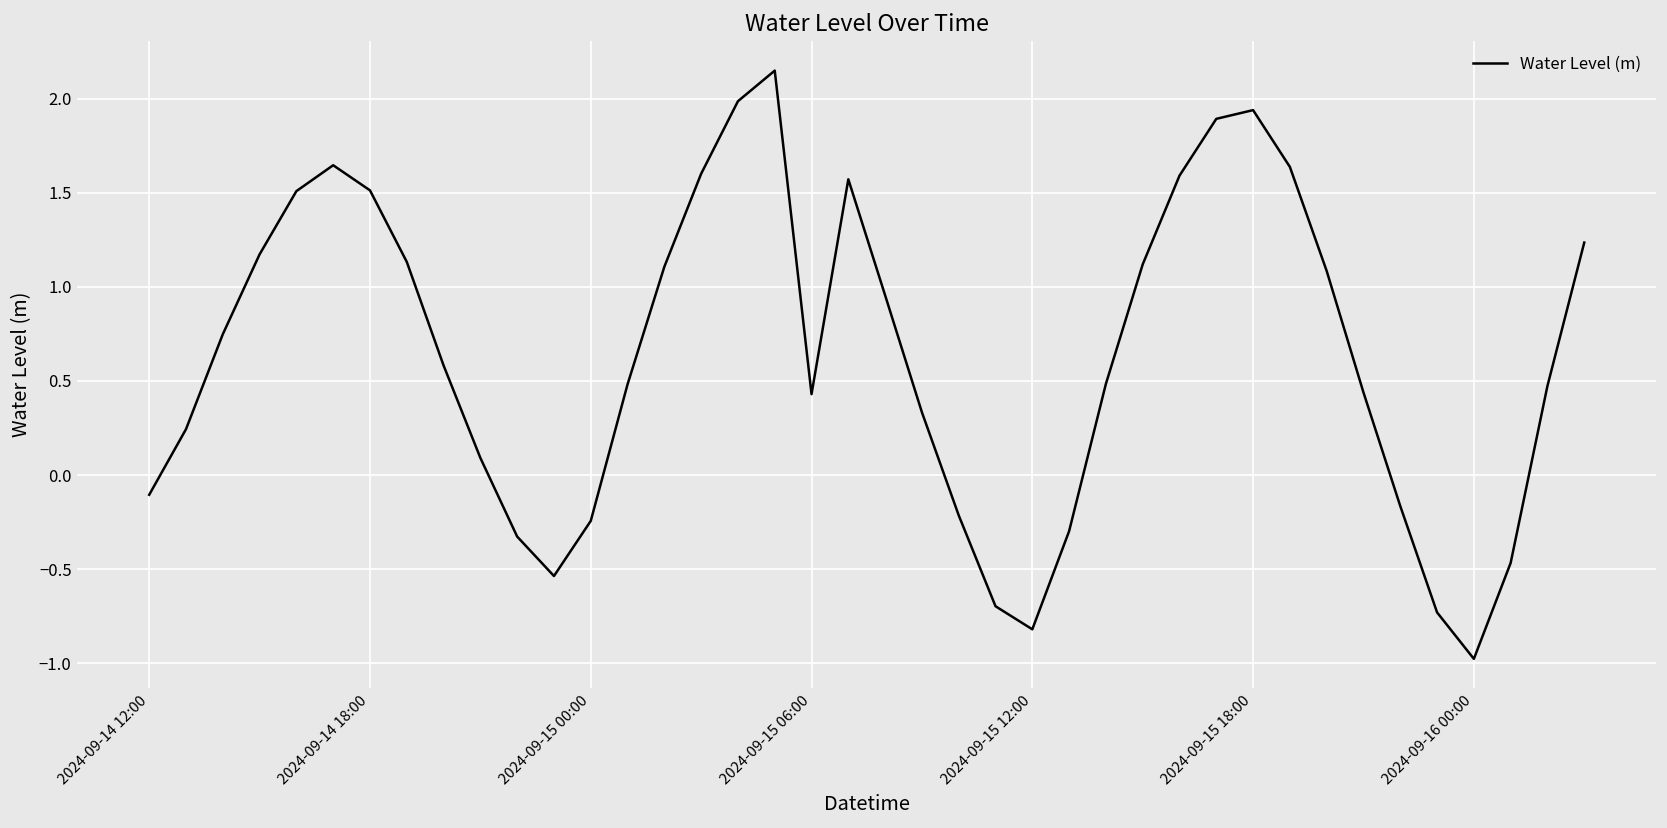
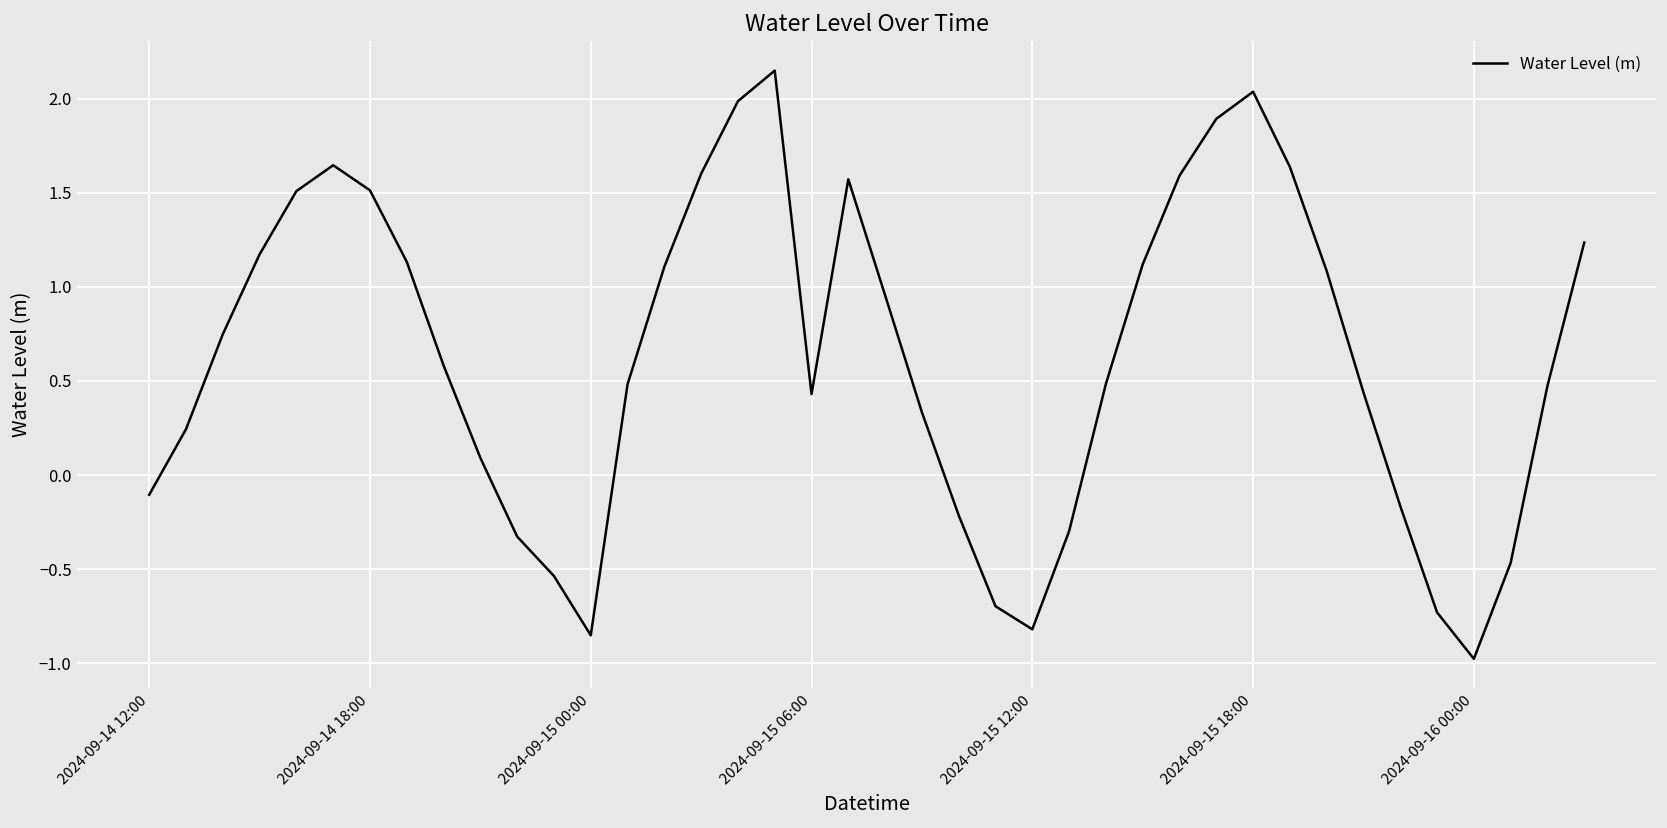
2024-09-15 00:00: -0.24 -> -0.85
2024-09-15 18:00: 1.94 -> 2.04
